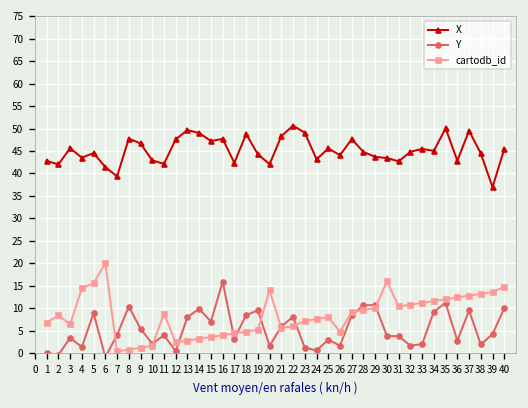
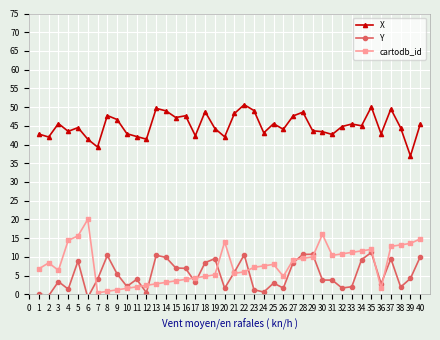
cartodb_id, 11: 9 -> 2
X, 12: 48 -> 41
Y, 13: 8 -> 10
Y, 16: 16 -> 7
Y, 22: 8 -> 11
X, 28: 45 -> 49
cartodb_id, 36: 12 -> 2
